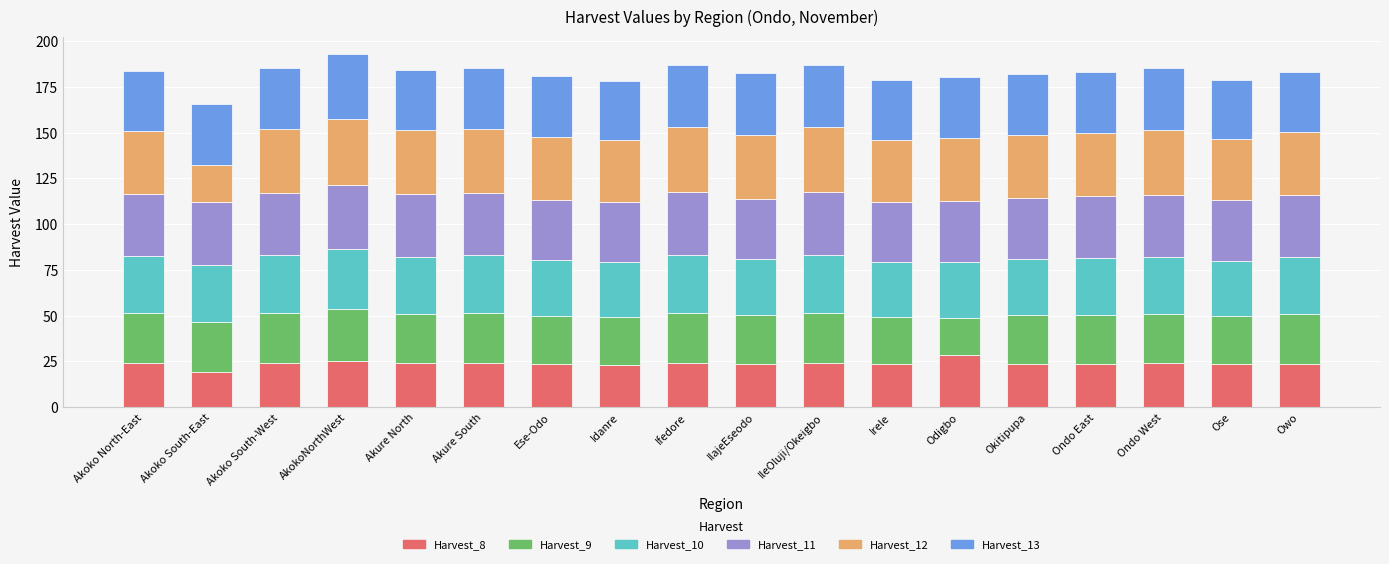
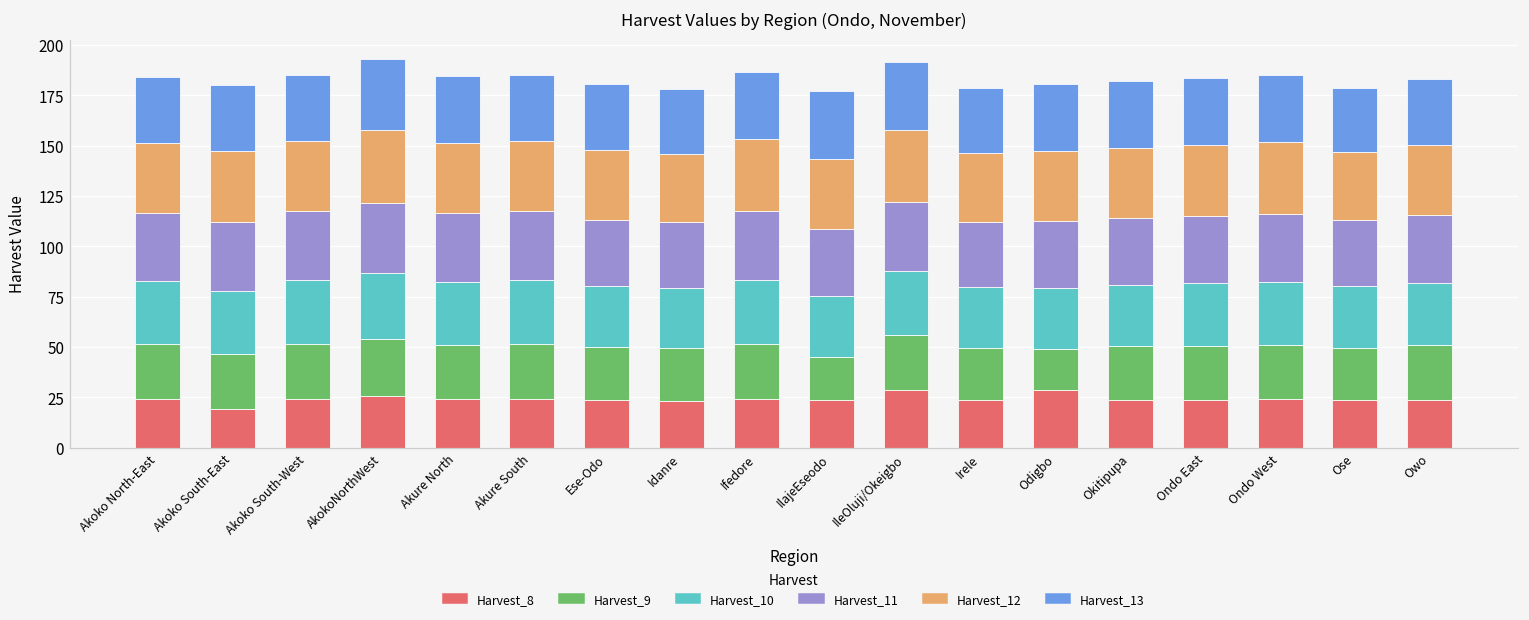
Harvest_12, Akoko South-East: 20 -> 35
Harvest_9, IlajeEseodo: 27 -> 21
Harvest_8, IleOluji/Okeigbo: 24 -> 29
